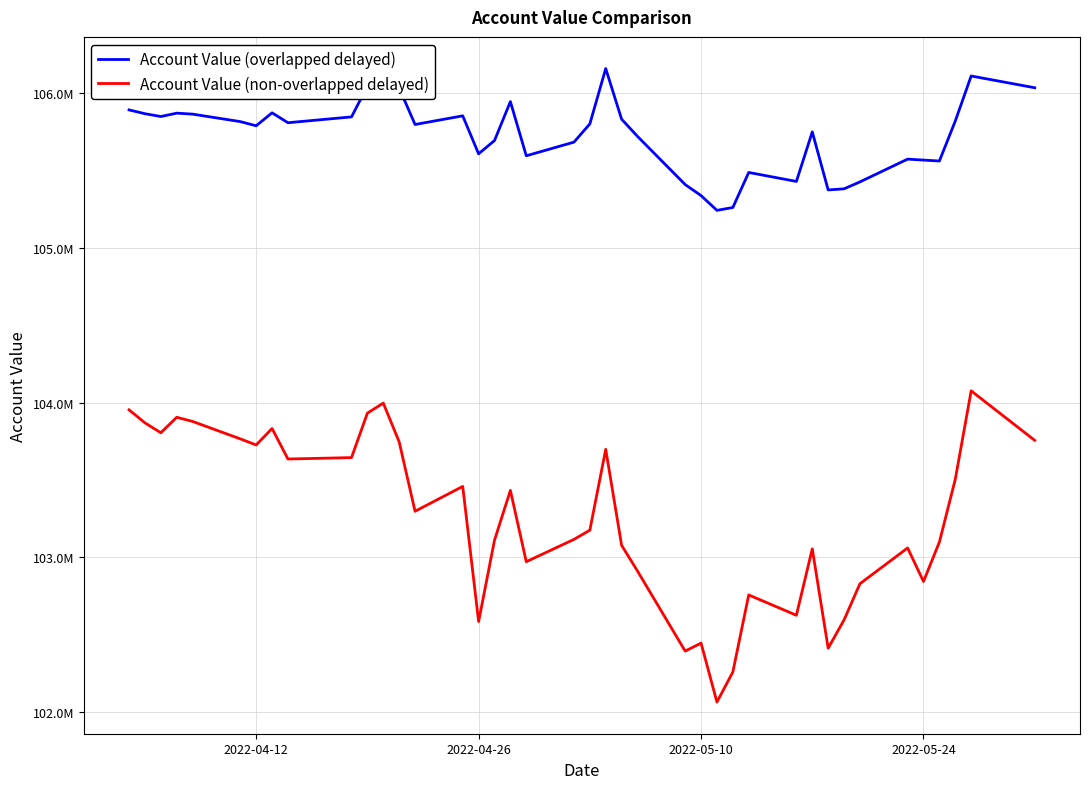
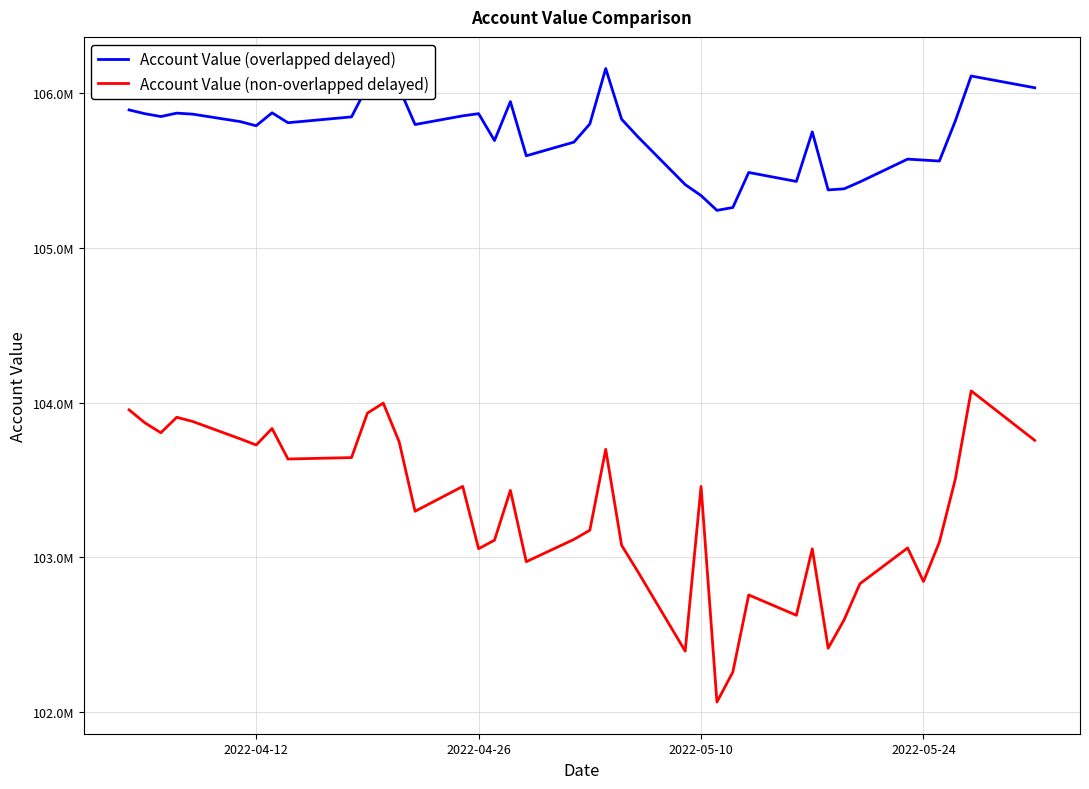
Account Value (overlapped delayed), 2022-04-26: 105610000 -> 105870000
Account Value (non-overlapped delayed), 2022-04-26: 102590000 -> 103060000
Account Value (non-overlapped delayed), 2022-05-10: 102450000 -> 103460000
